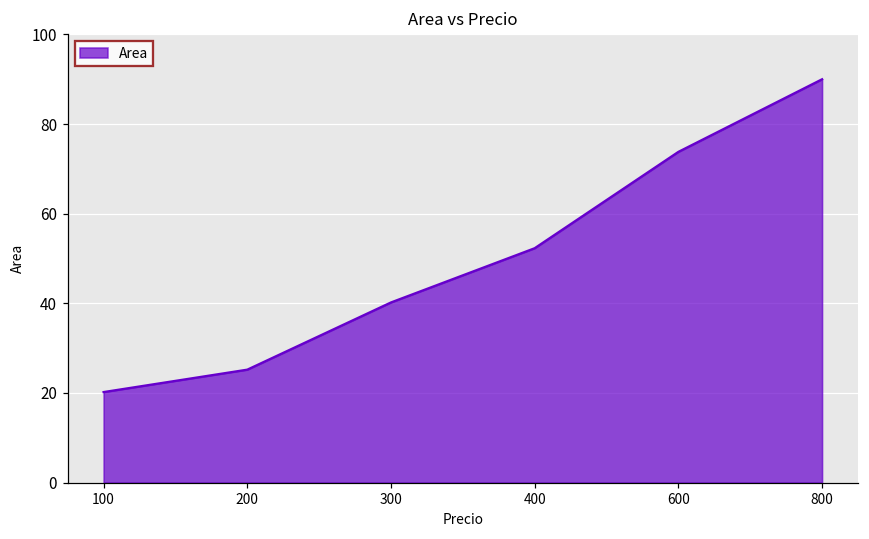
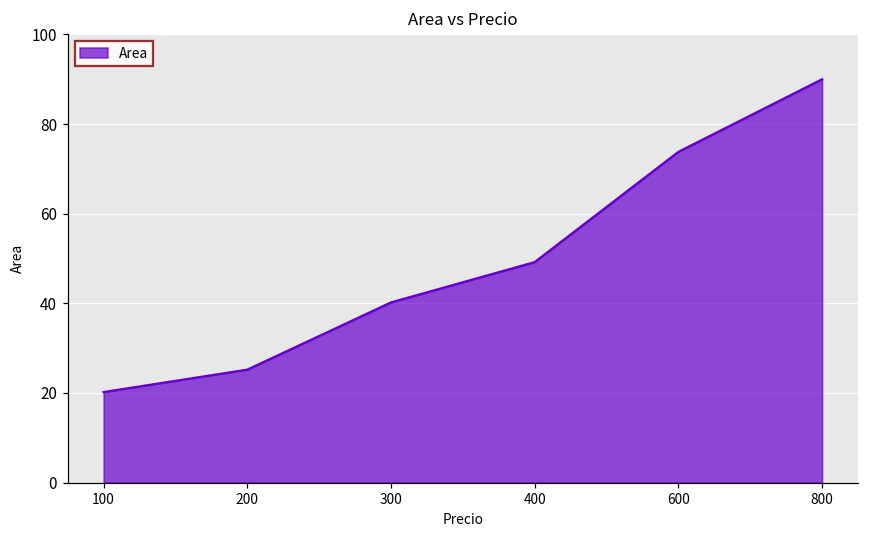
400: 52 -> 49
